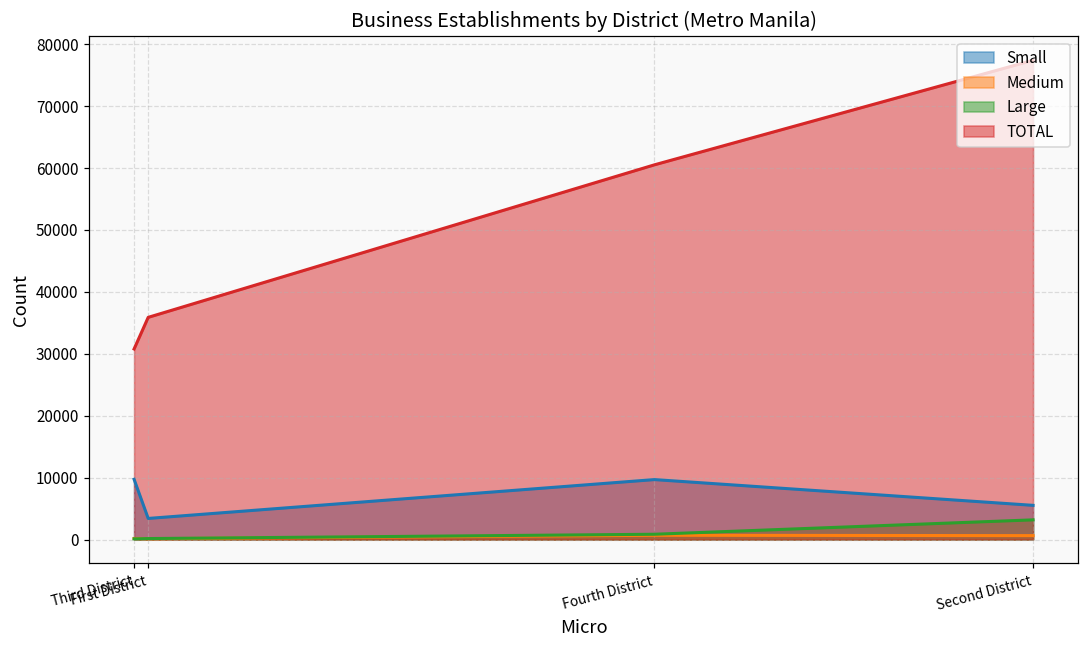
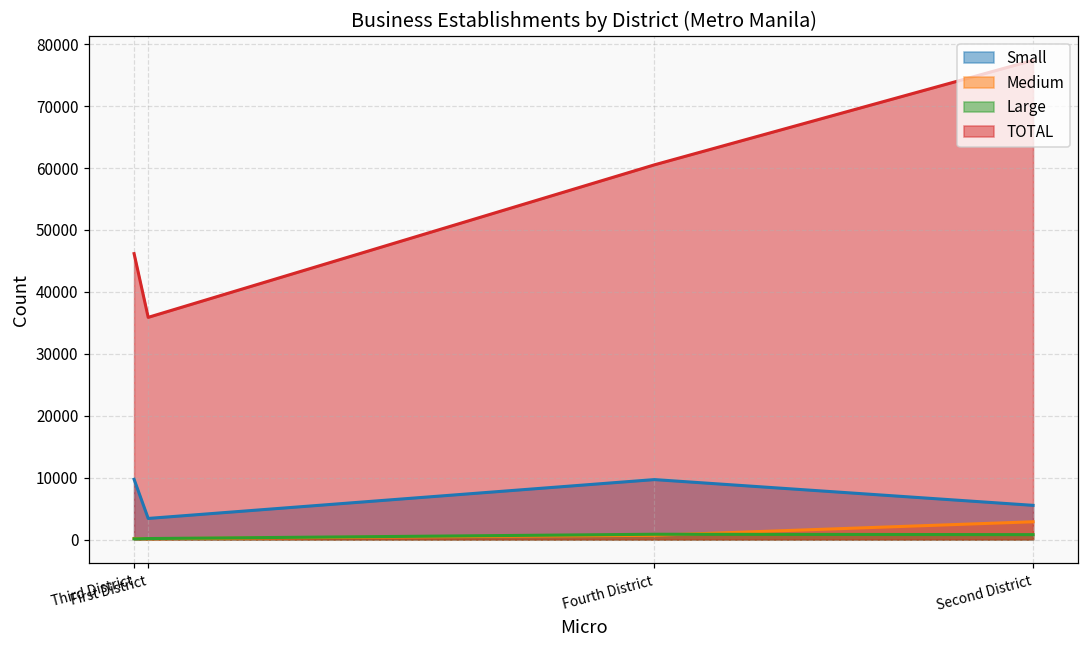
TOTAL, Third District: 31000 -> 46000
Medium, Second District: 1000 -> 3000
Large, Second District: 3000 -> 1000
